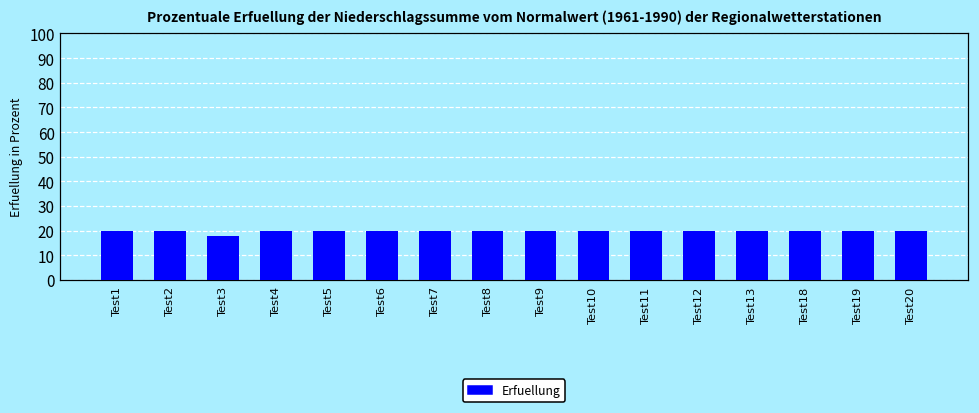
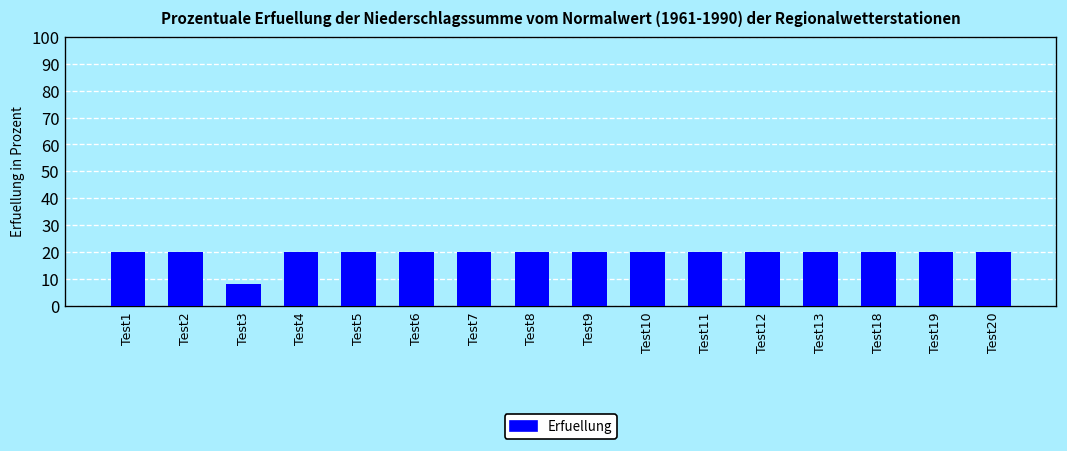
Test3: 18 -> 8
